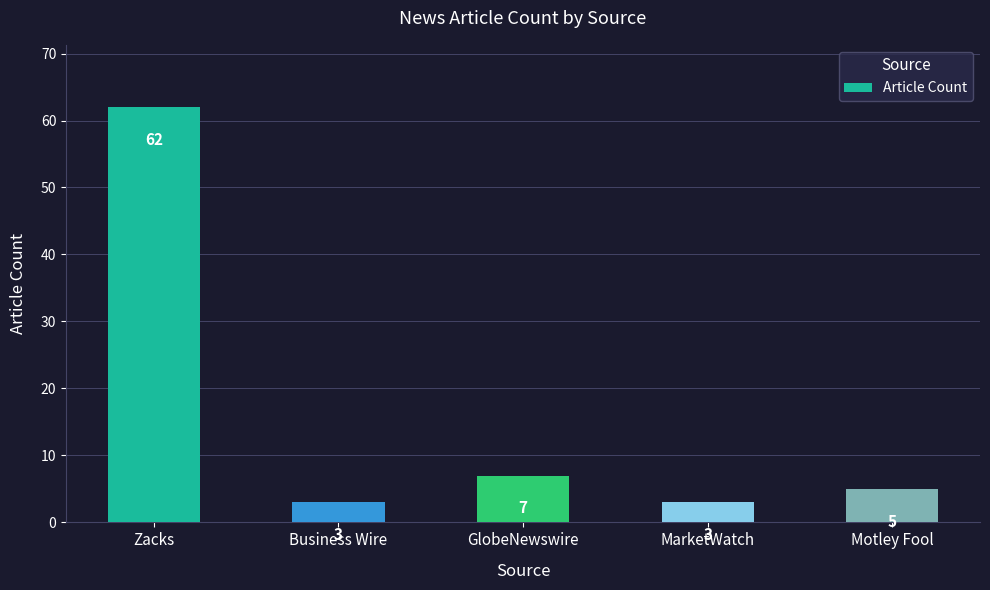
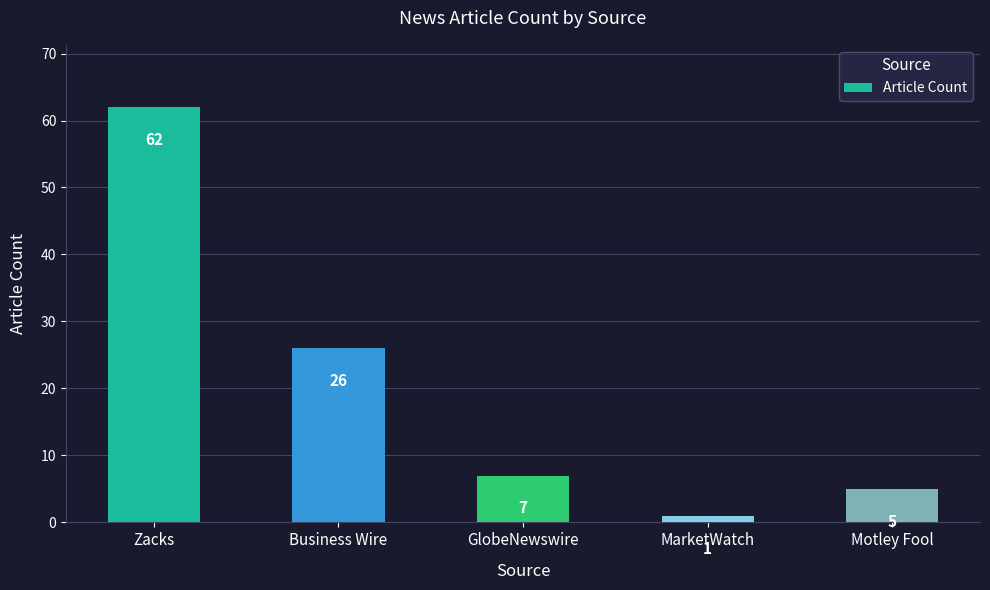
Business Wire: 3 -> 26
MarketWatch: 3 -> 1
